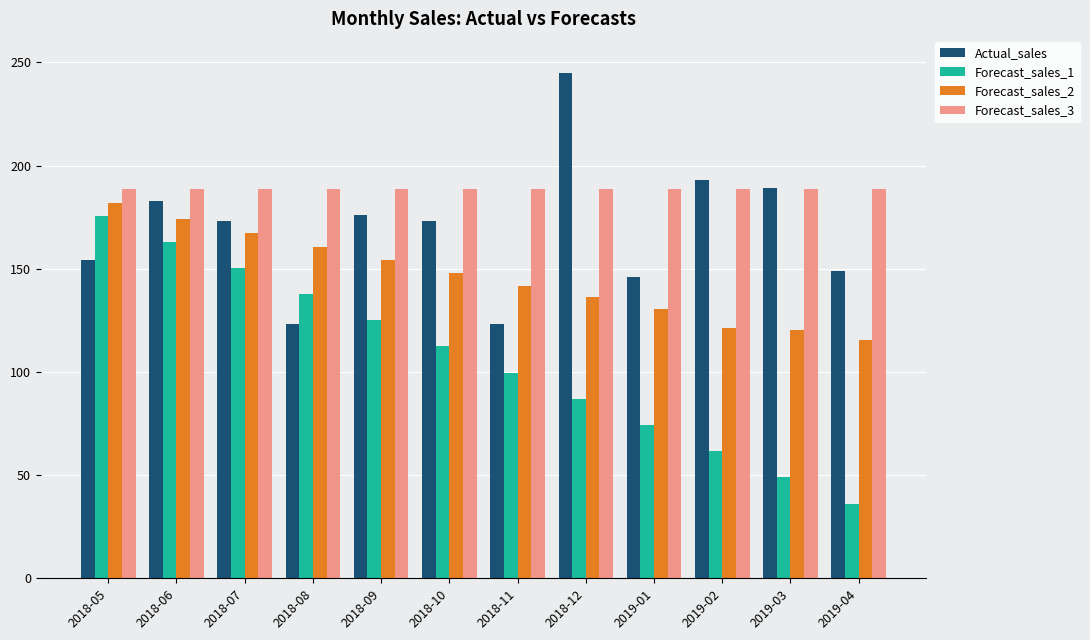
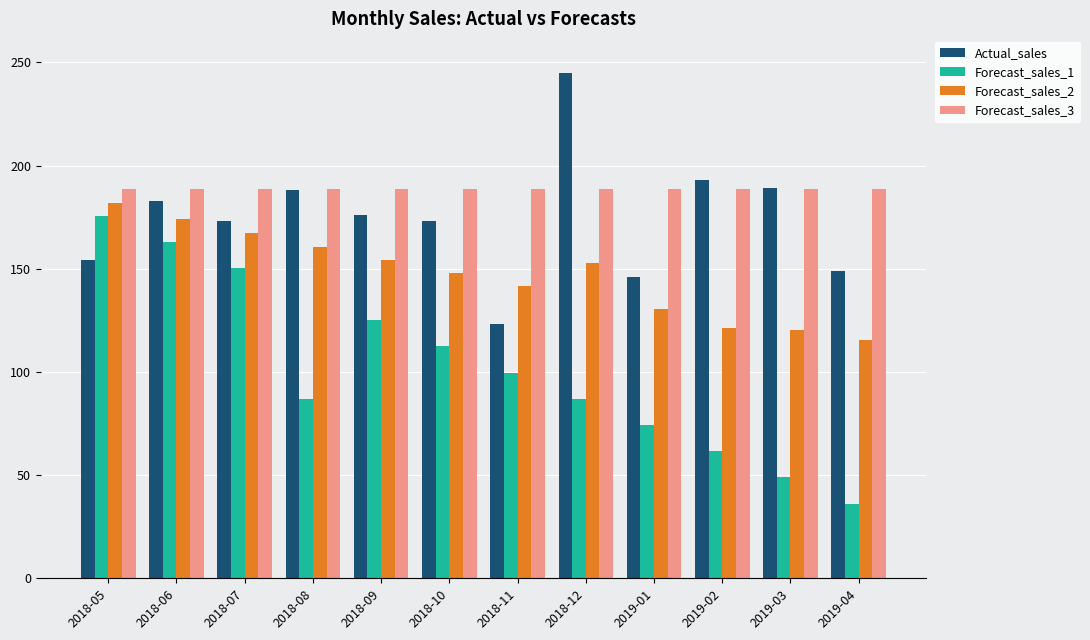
Actual_sales, 2018-08: 123 -> 188
Forecast_sales_1, 2018-08: 138 -> 87
Forecast_sales_2, 2018-12: 136 -> 153
